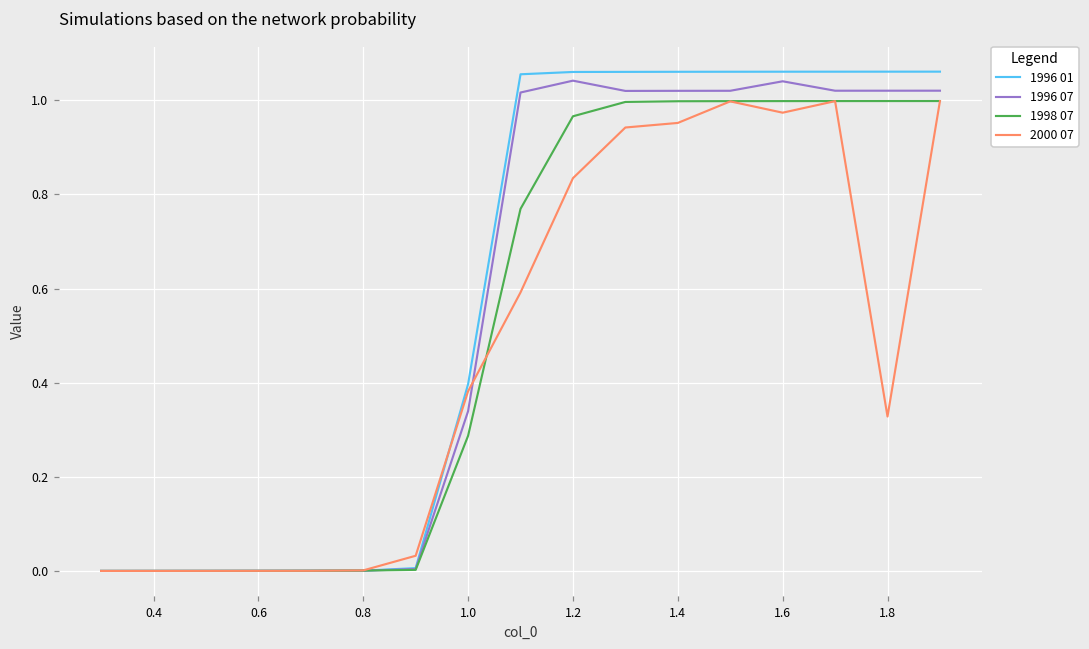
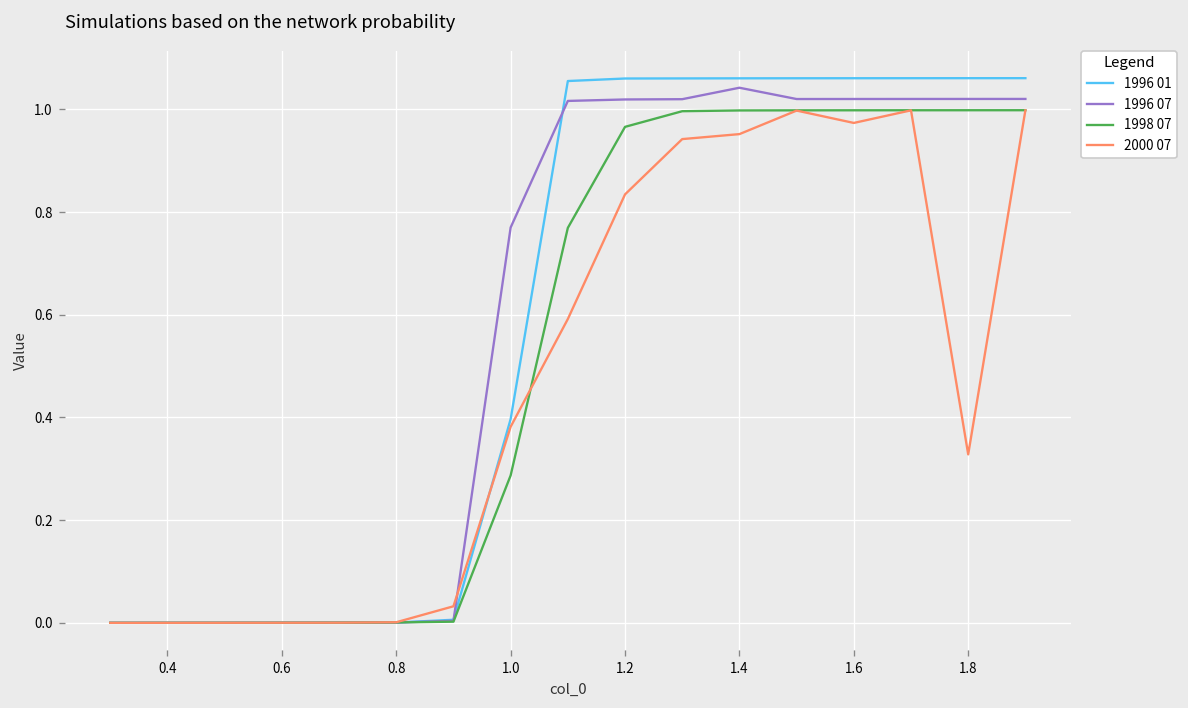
1996 07, 1.0: 0.34 -> 0.77
1996 07, 1.2: 1.04 -> 1.02
1996 07, 1.4: 1.02 -> 1.04
1996 07, 1.6: 1.04 -> 1.02
